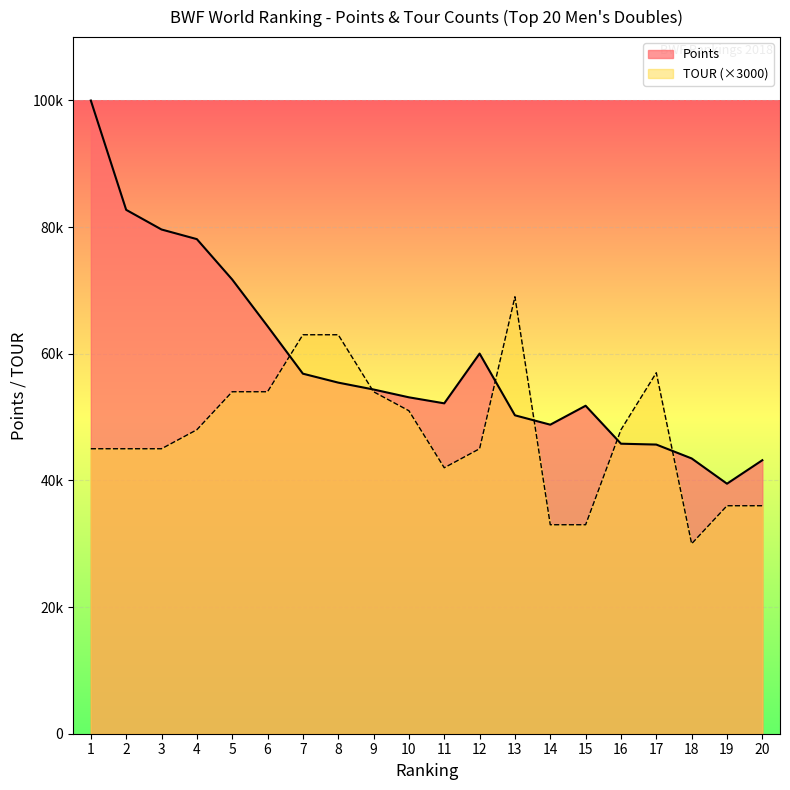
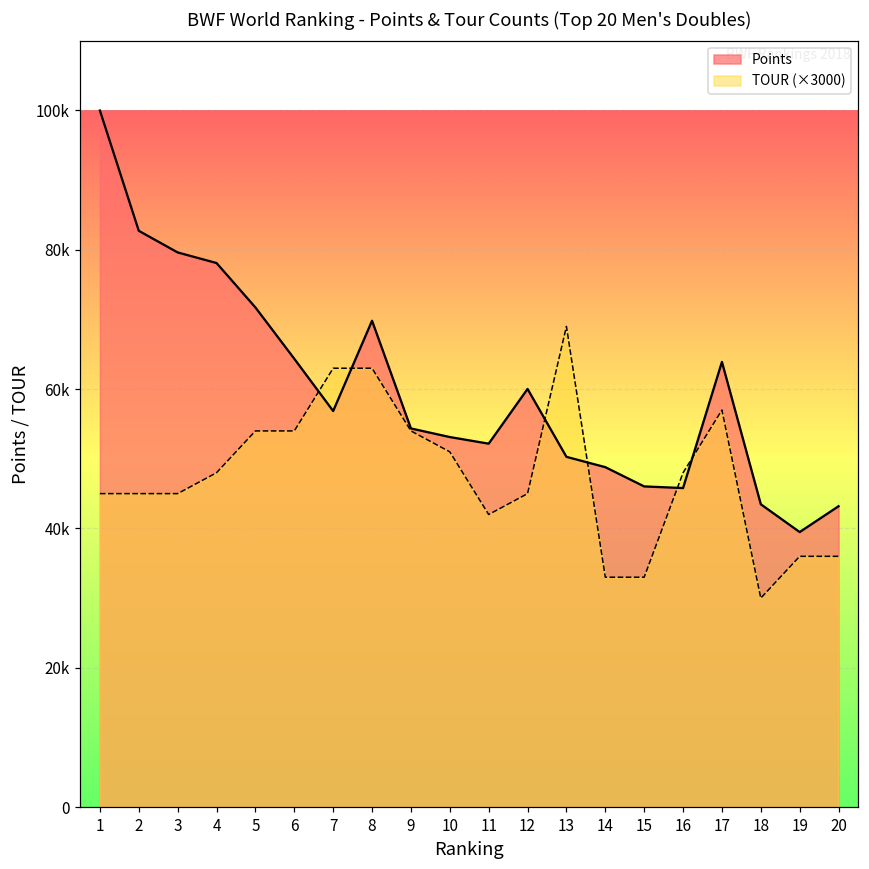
Points, 8: 55000 -> 70000
Points, 15: 52000 -> 46000
Points, 17: 46000 -> 64000
